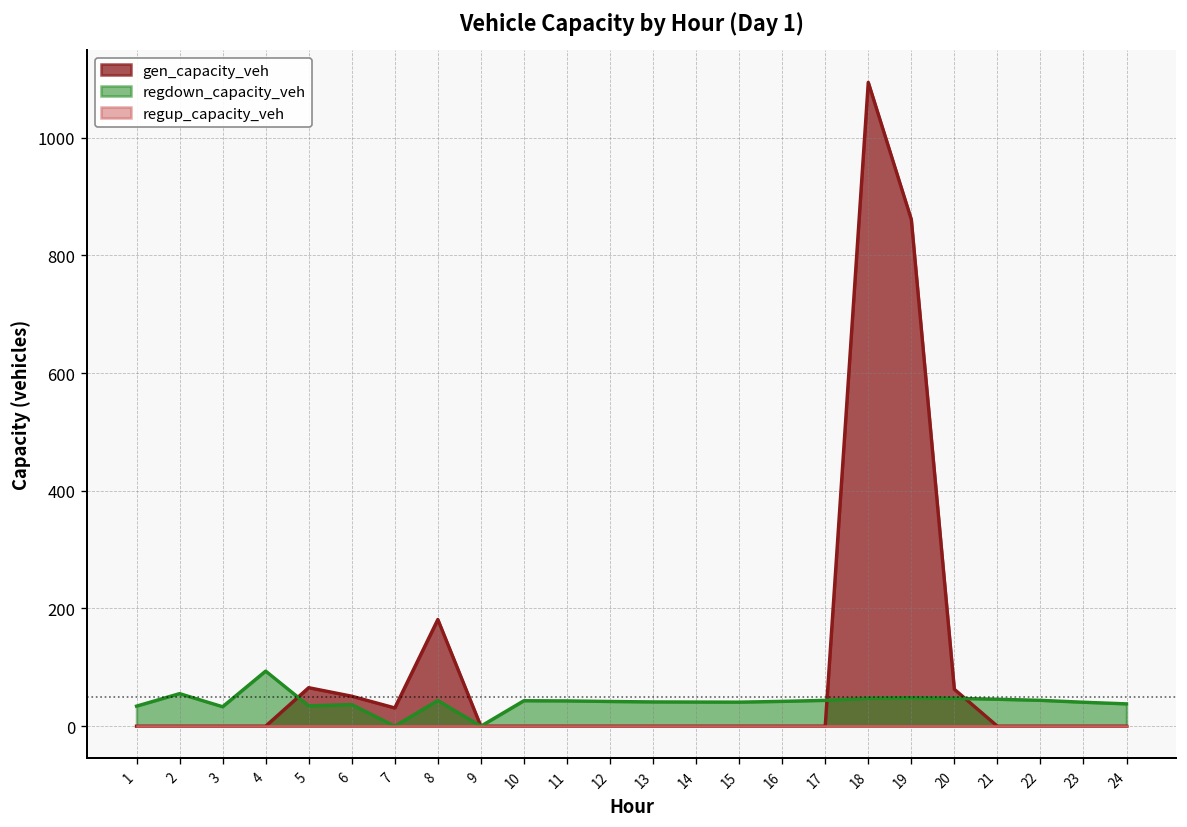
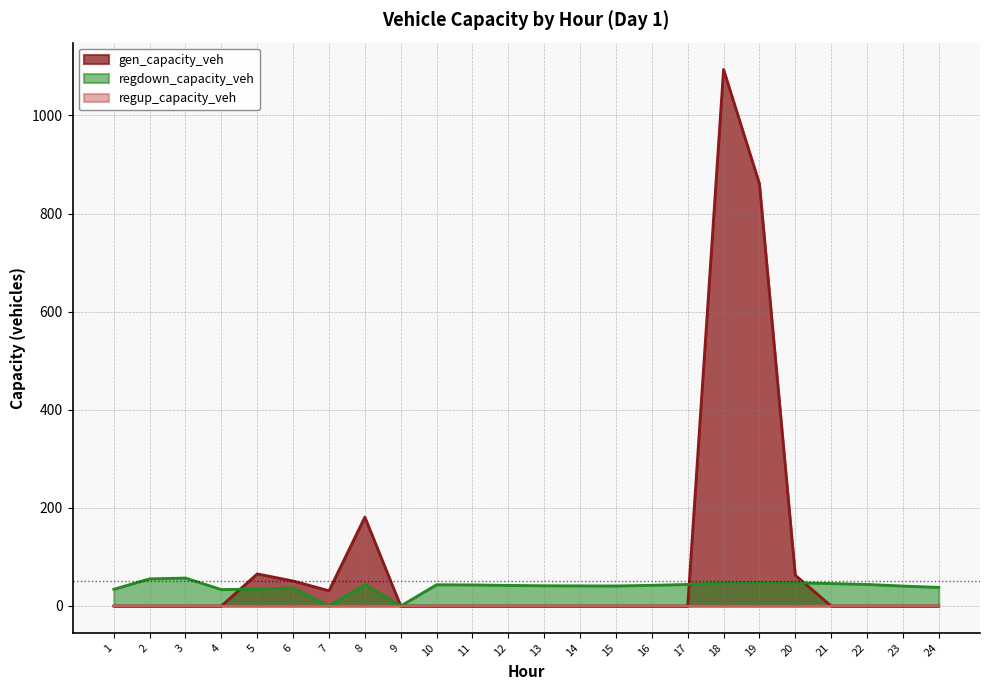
regdown_capacity_veh, 3: 30 -> 60
regdown_capacity_veh, 4: 90 -> 30
